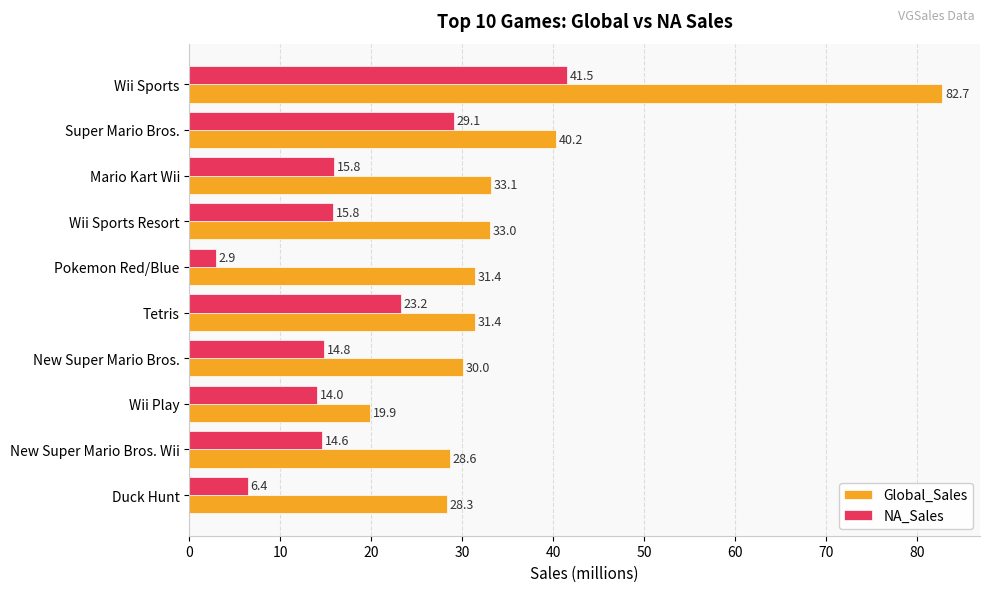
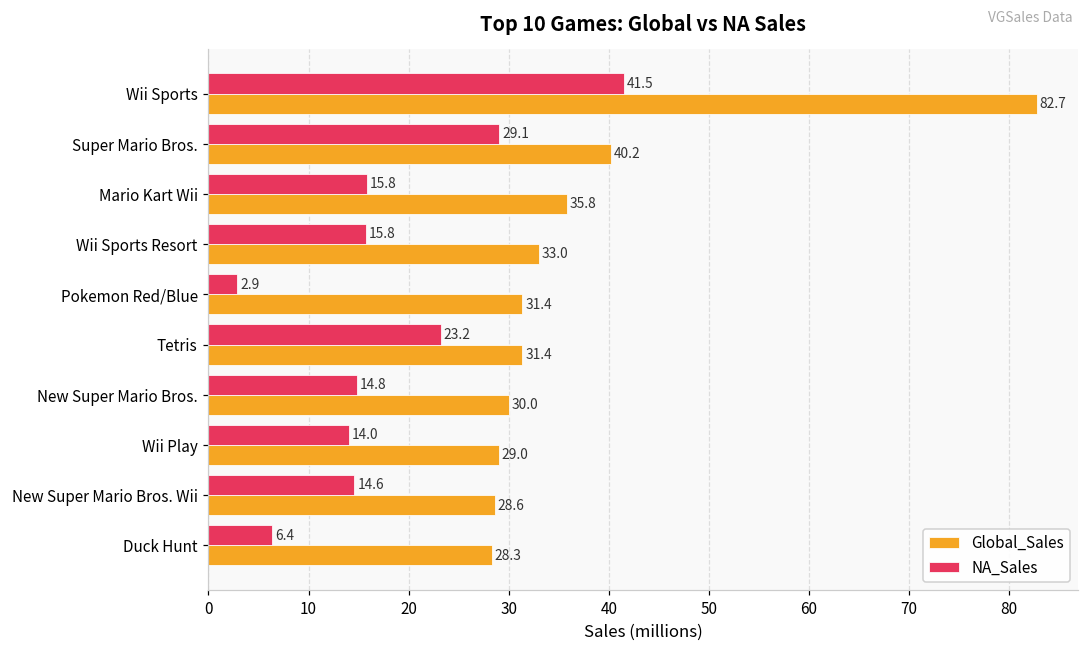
Global_Sales, Mario Kart Wii: 33.1 -> 35.8
Global_Sales, Wii Play: 19.9 -> 29.0
